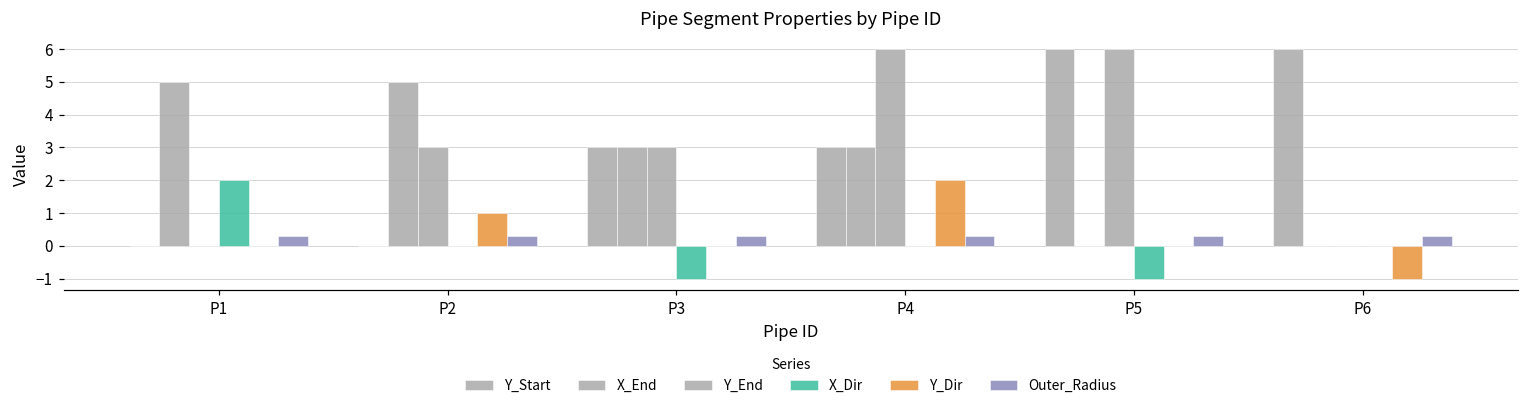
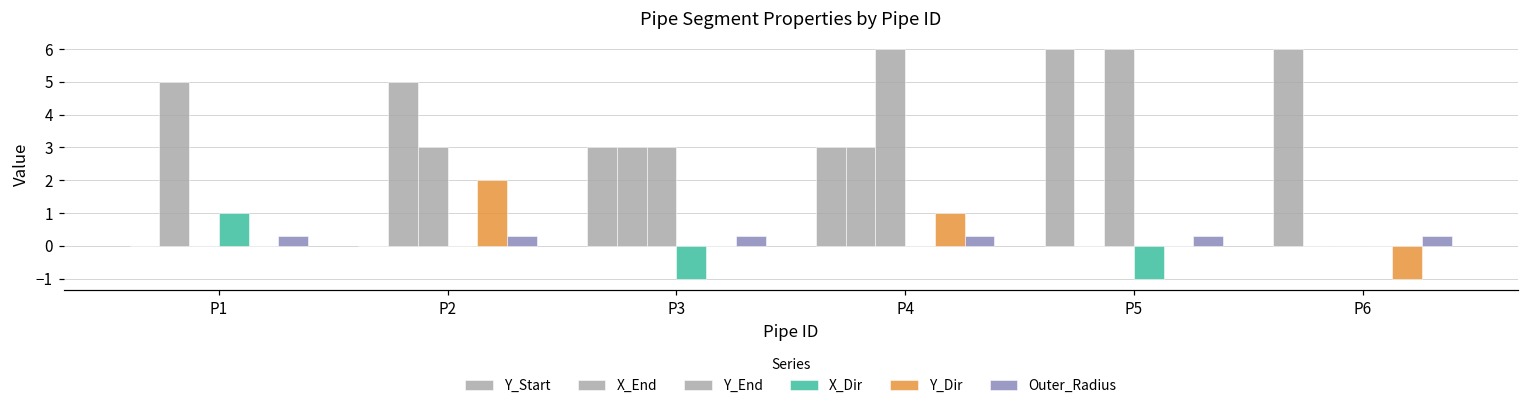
X_Dir, P1: 2 -> 1
Y_Dir, P2: 1 -> 2
Y_Dir, P4: 2 -> 1
